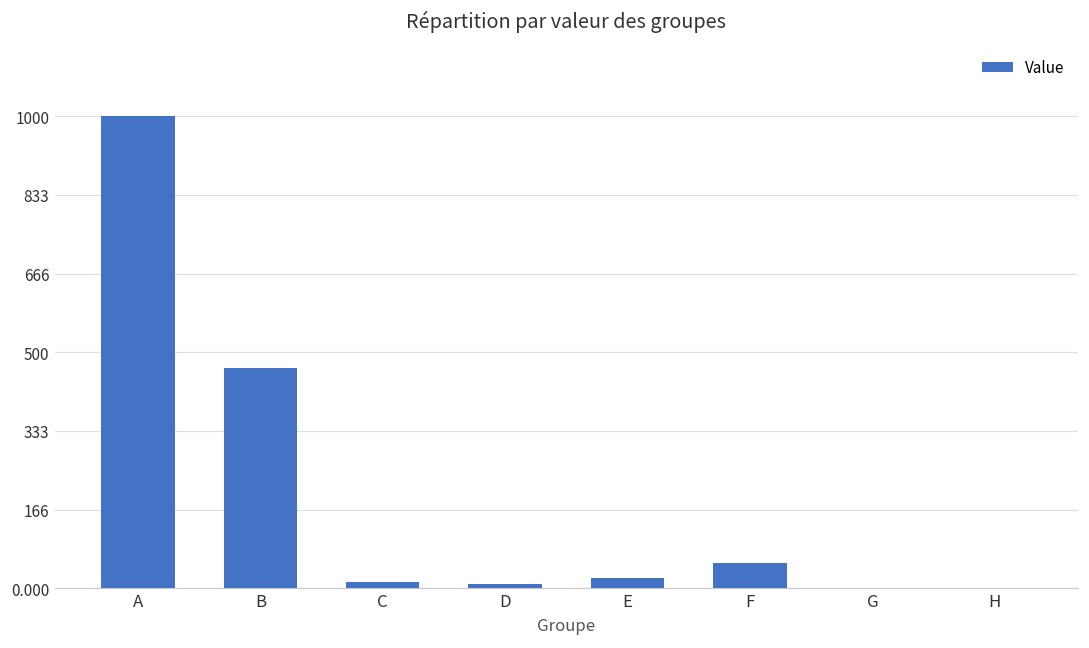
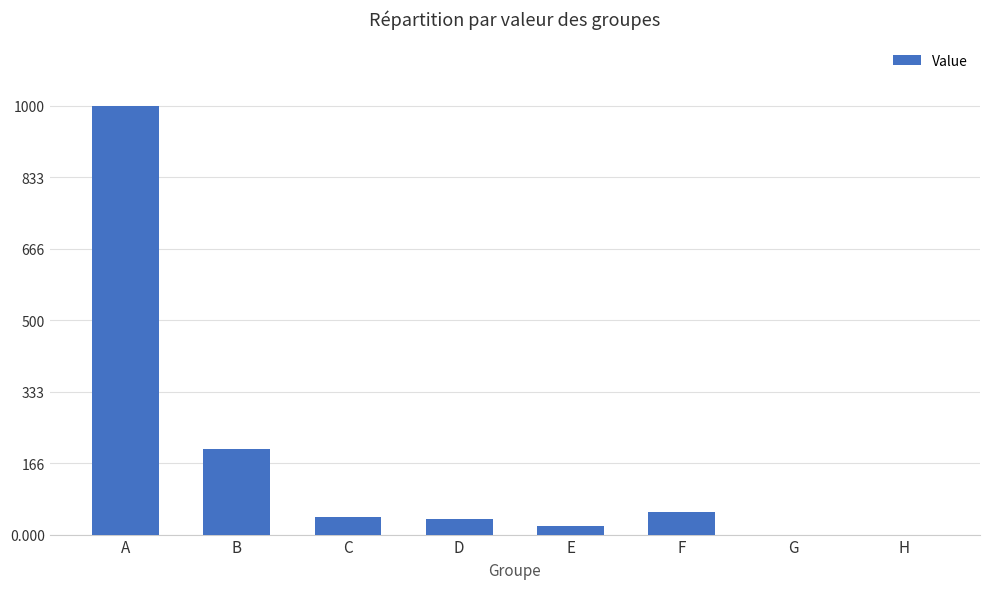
B: 470 -> 200
C: 10 -> 40
D: 10 -> 40
